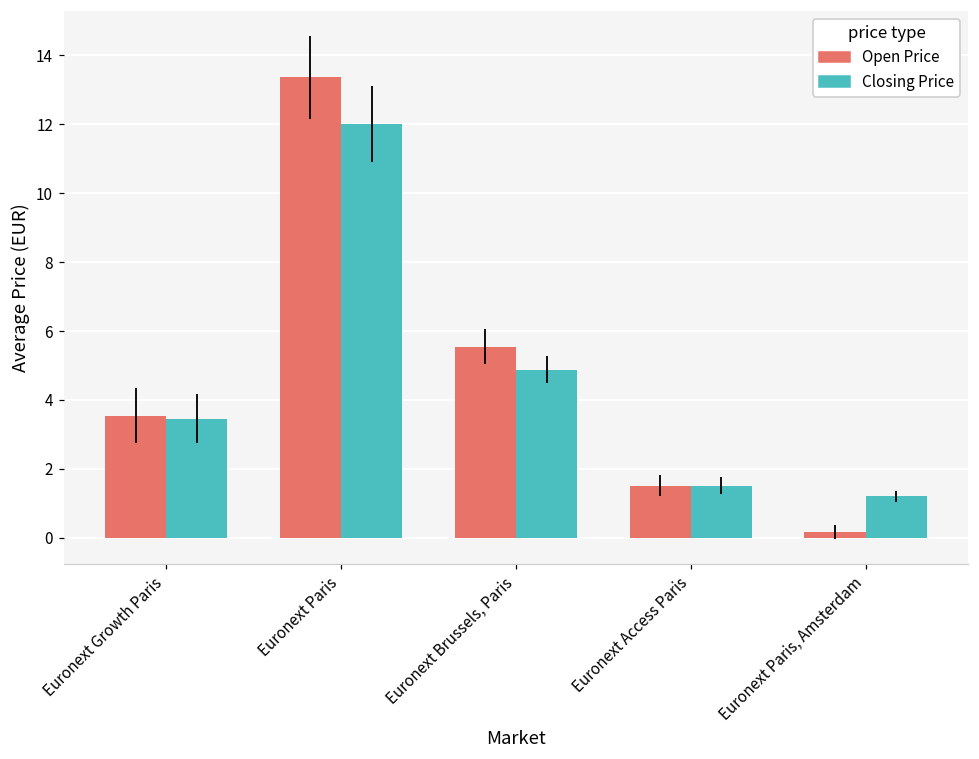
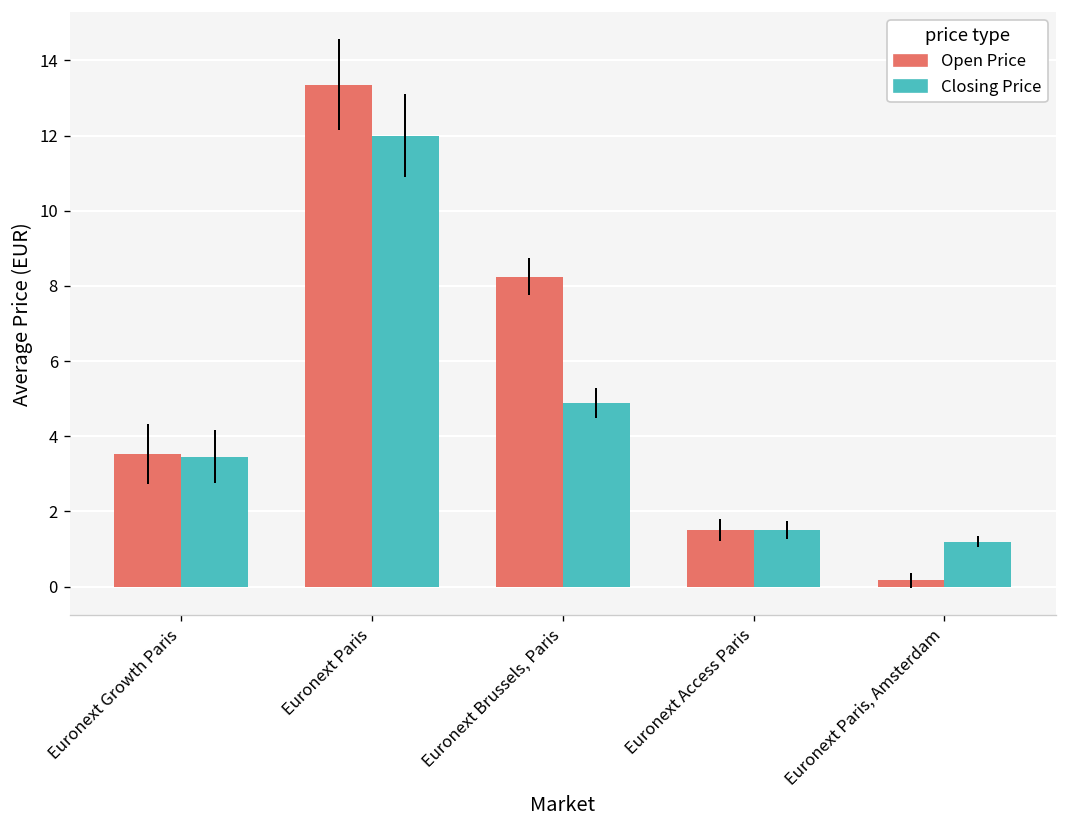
Open Price, Euronext Brussels, Paris: 5.6 -> 8.3
